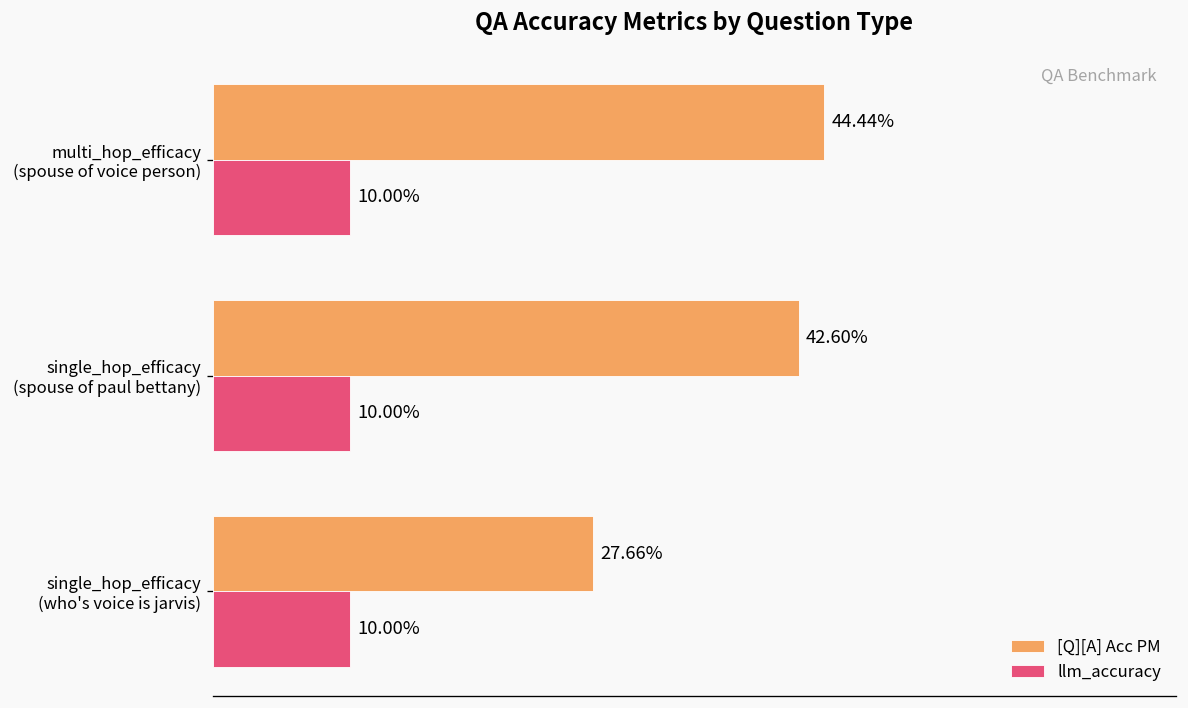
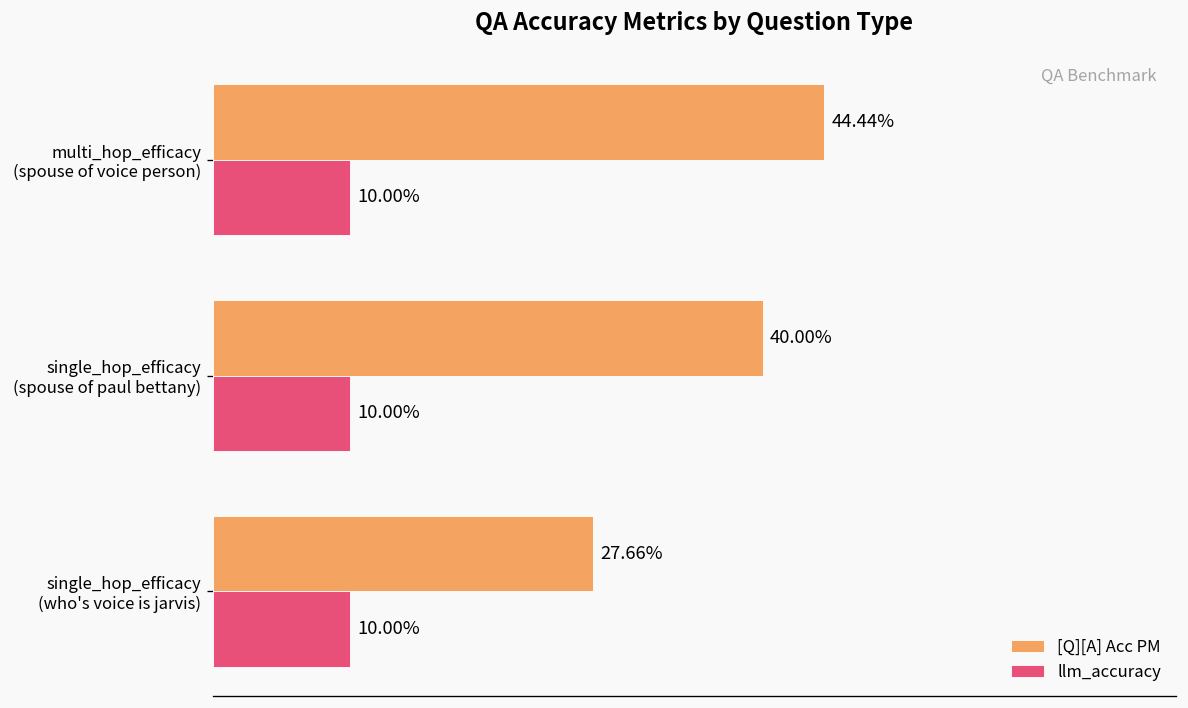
[Q][A] Acc PM, single_hop_efficacy (spouse of paul bettany): 42.60% -> 40.00%
